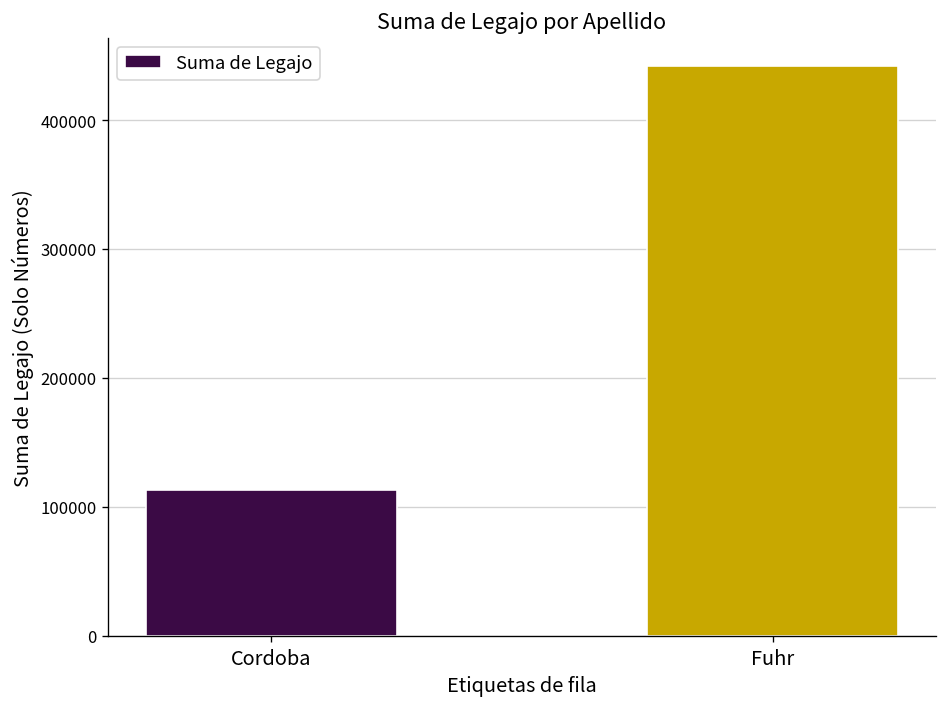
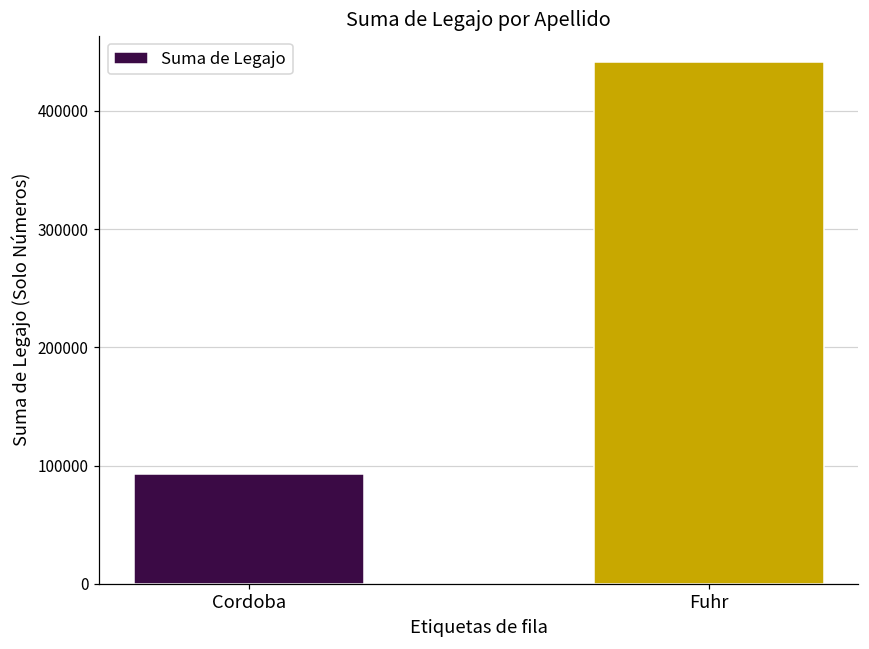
Cordoba: 113000 -> 93000
